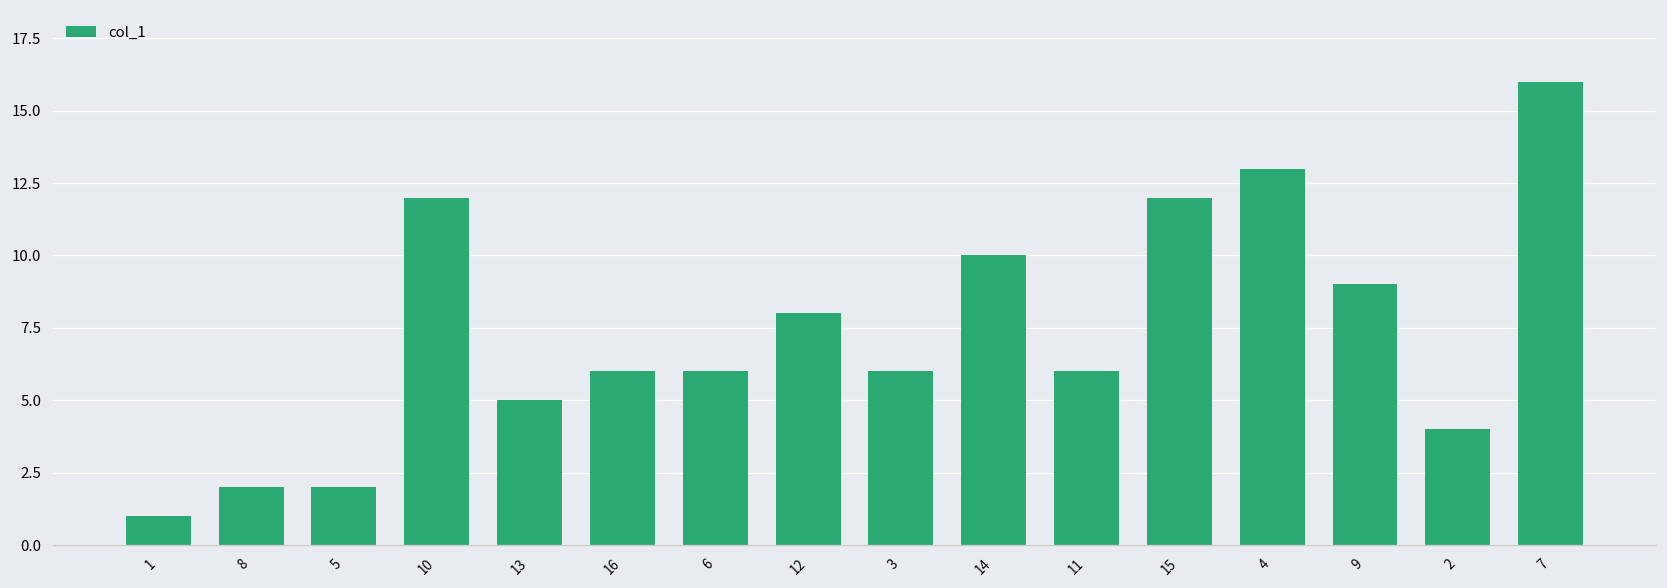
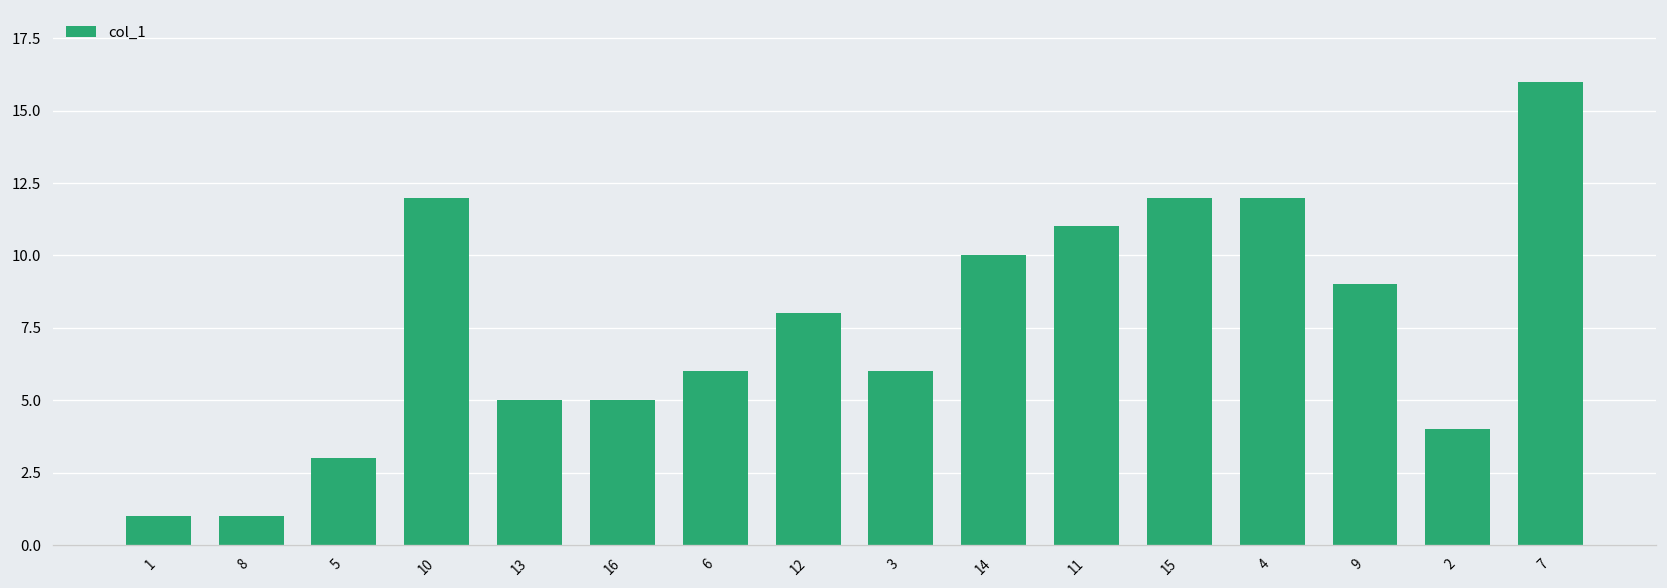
8: 2 -> 1
5: 2 -> 3
16: 6 -> 5
11: 6 -> 11
4: 13 -> 12
